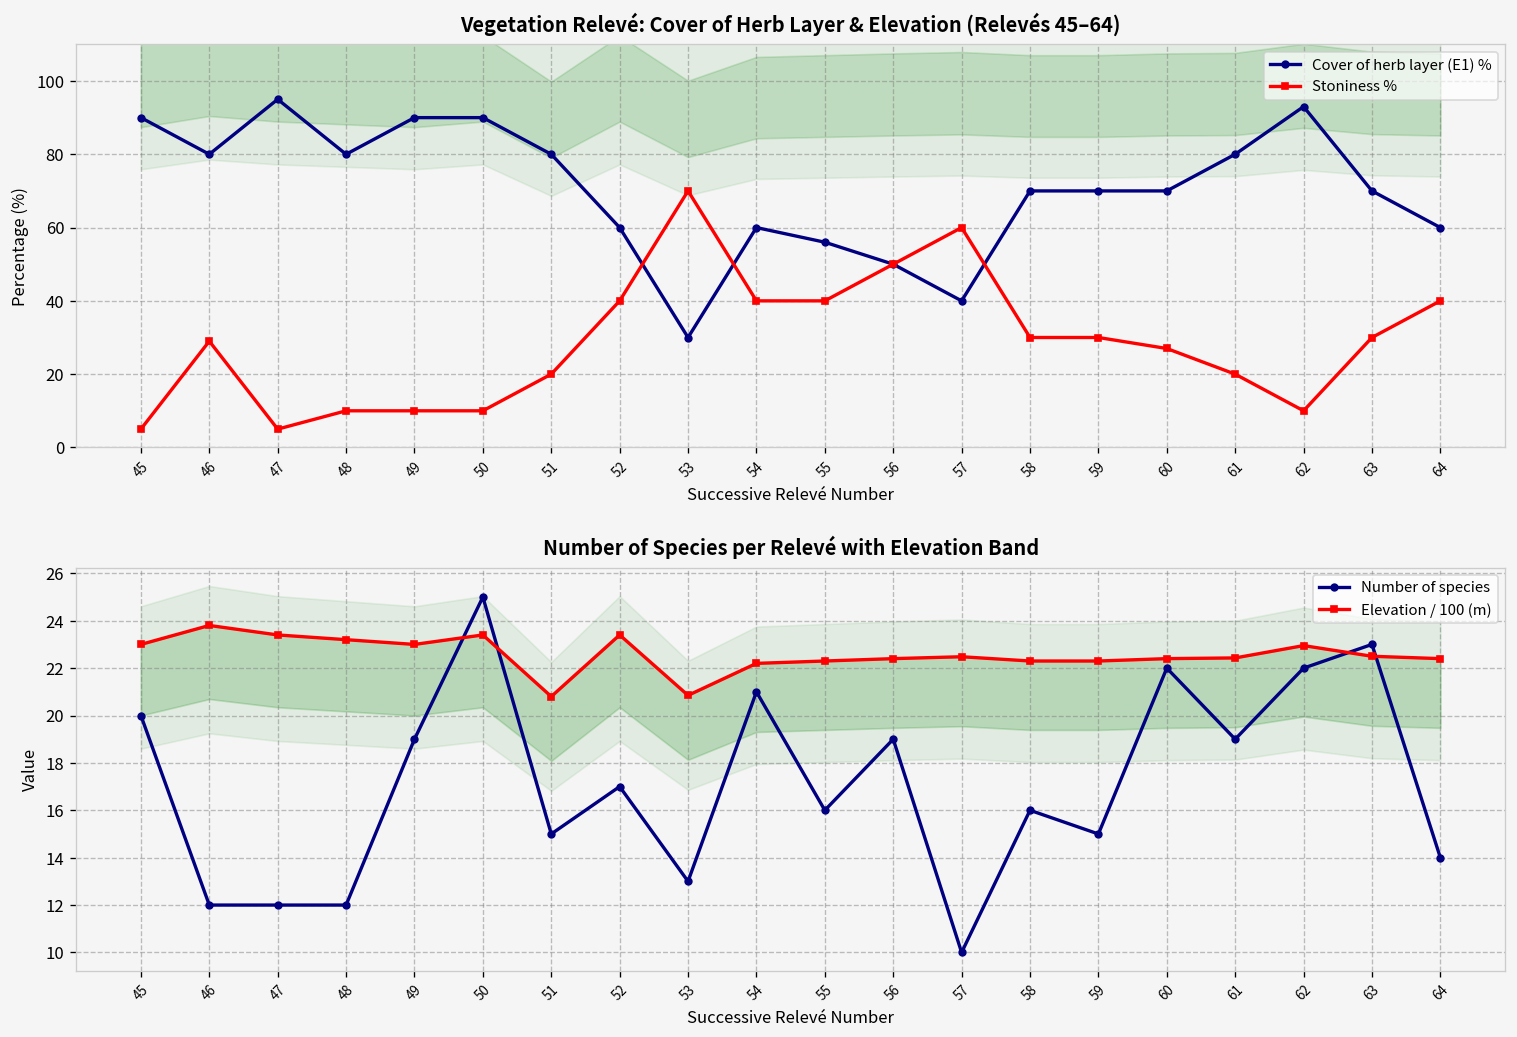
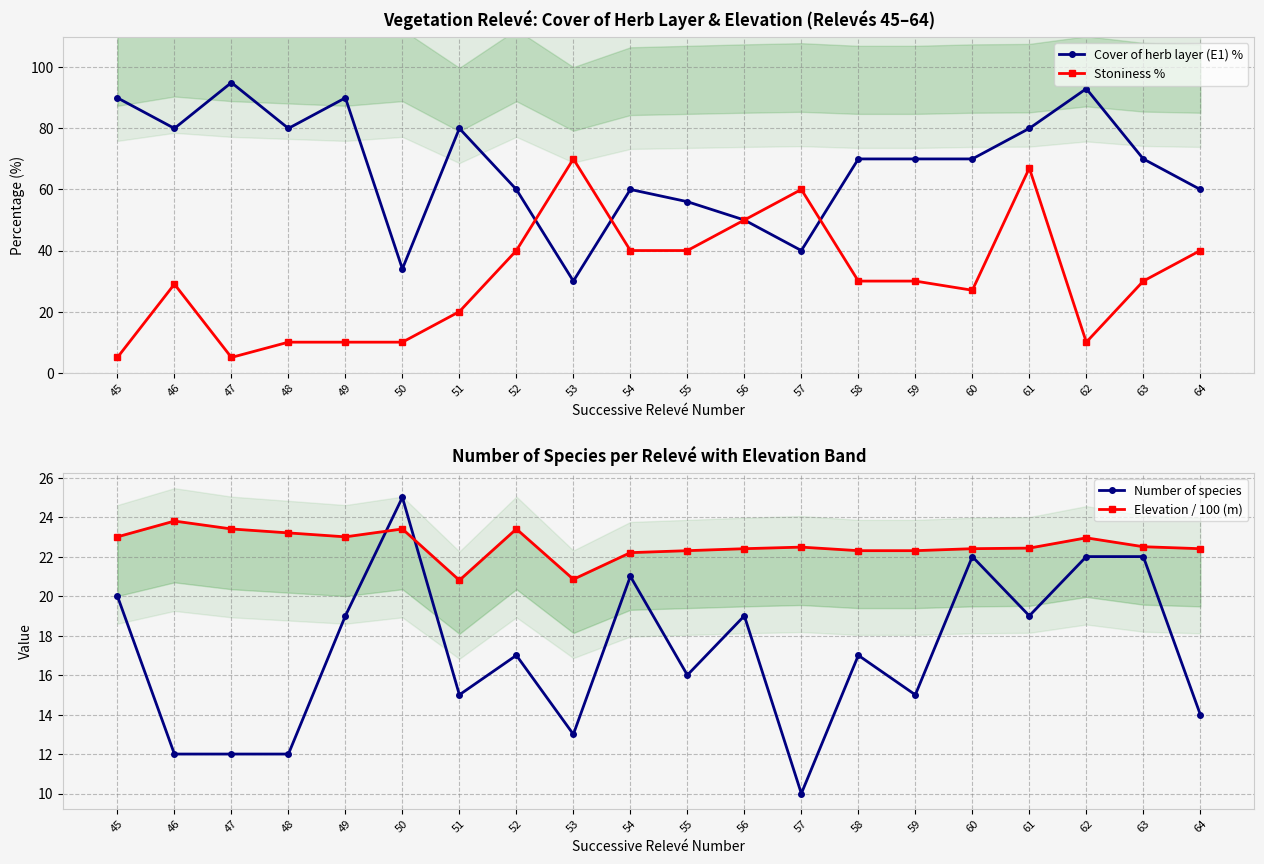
Vegetation Relevé: Cover of Herb Layer & Elevation (Relevés 45–64), Cover of herb layer (E1) %, 50: 90 -> 34
Vegetation Relevé: Cover of Herb Layer & Elevation (Relevés 45–64), Stoniness %, 61: 20 -> 67
Number of Species per Relevé with Elevation Band, Number of species, 58: 16 -> 17
Number of Species per Relevé with Elevation Band, Number of species, 63: 23 -> 22
